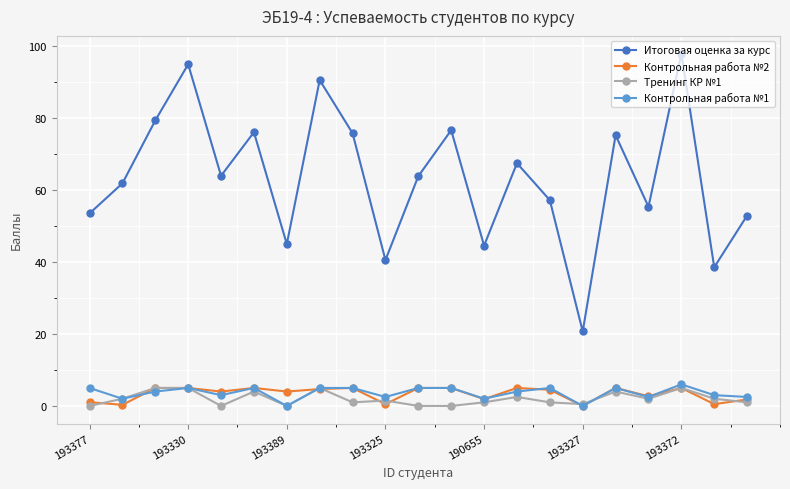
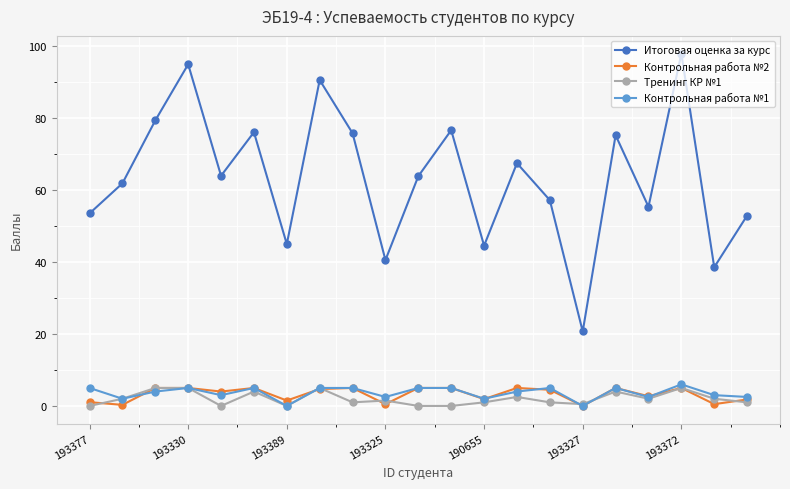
Контрольная работа №2, 193389: 4 -> 2
